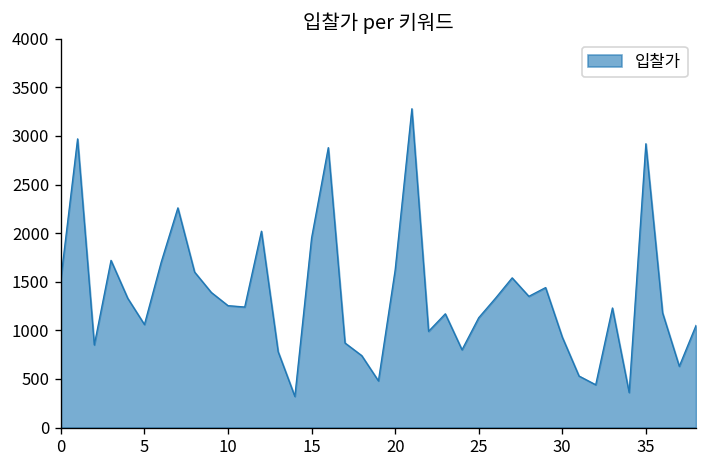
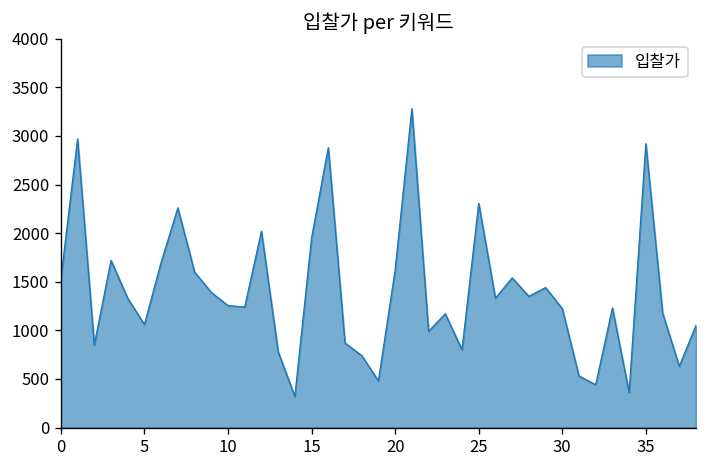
25: 1100 -> 2300
30: 900 -> 1200
